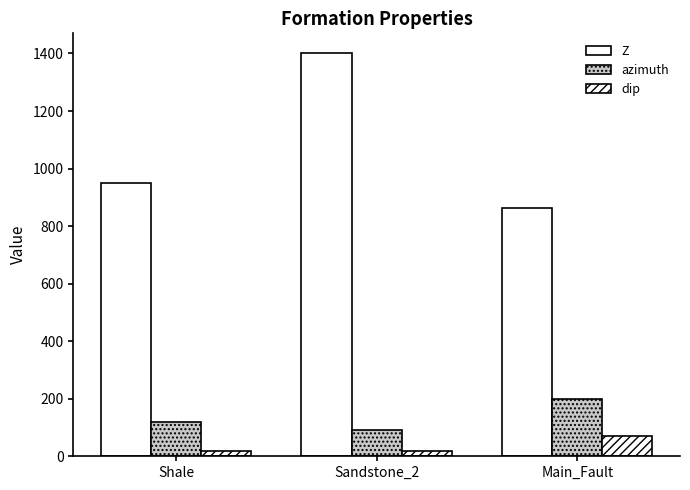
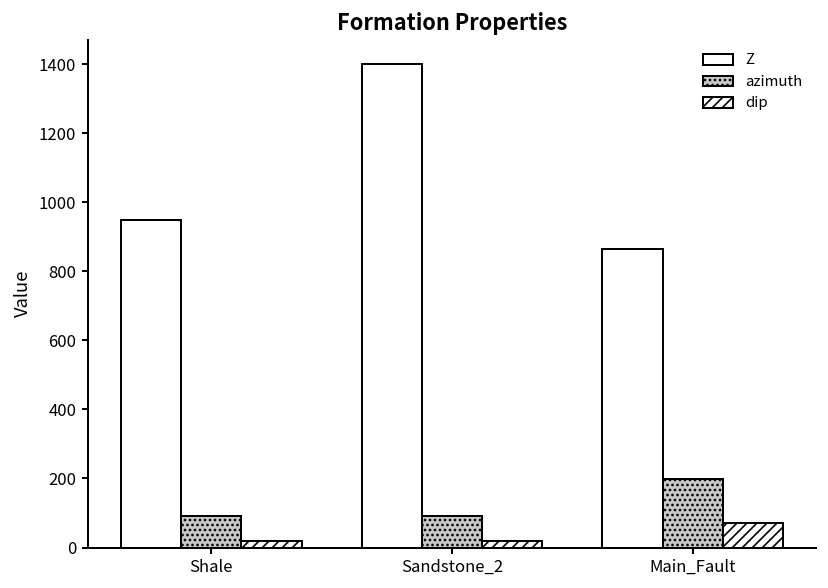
azimuth, Shale: 120 -> 90
